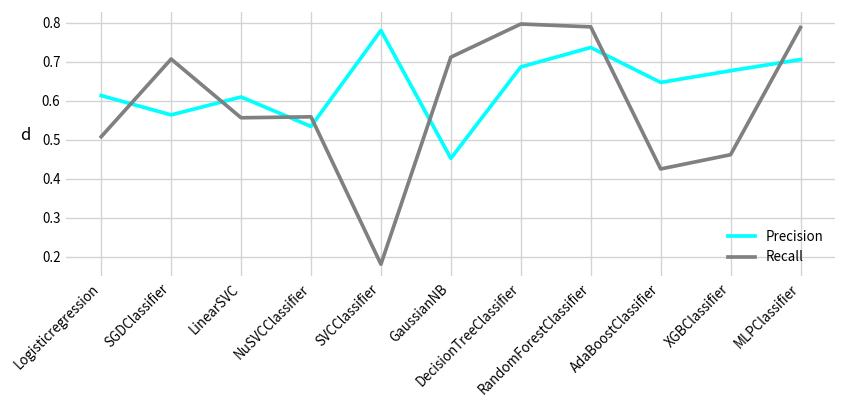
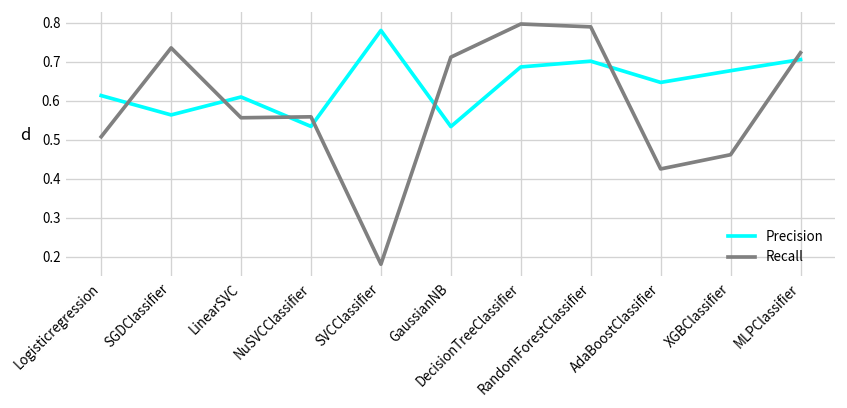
Recall, SGDClassifier: 0.71 -> 0.74
Precision, GaussianNB: 0.45 -> 0.53
Precision, RandomForestClassifier: 0.74 -> 0.70
Recall, MLPClassifier: 0.79 -> 0.72
